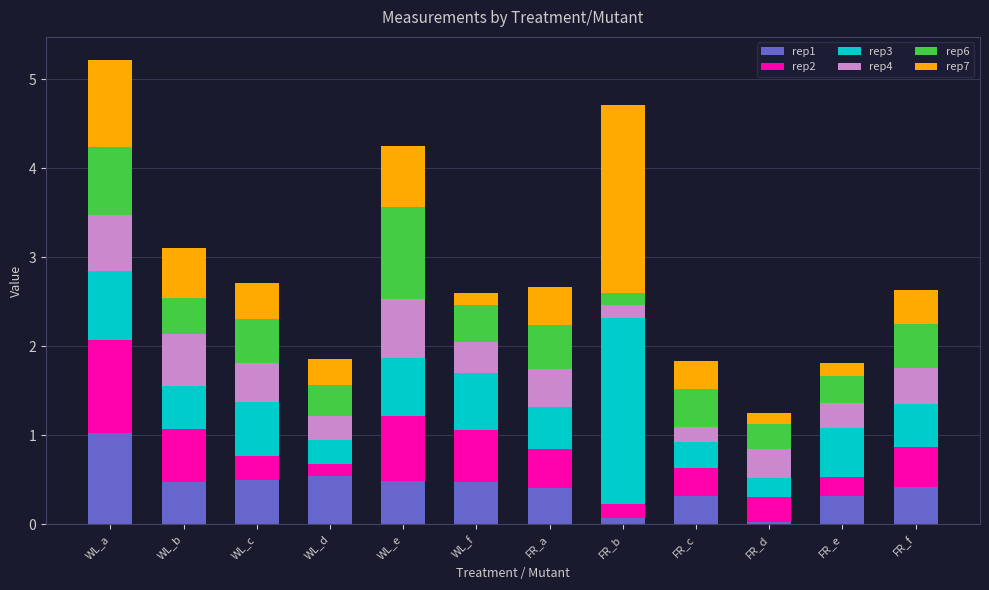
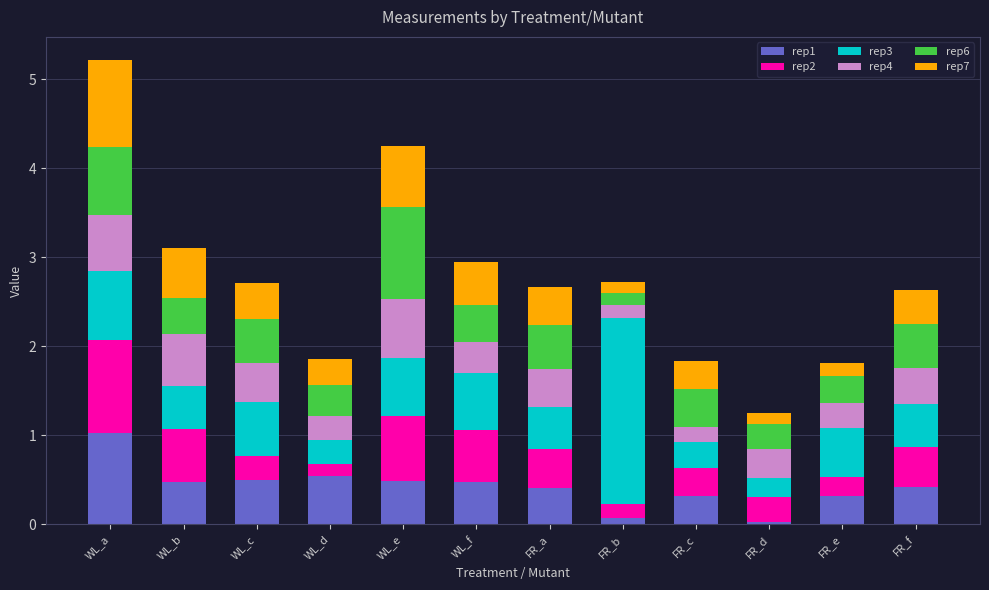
rep7, WL_f: 0.1 -> 0.5
rep7, FR_b: 2.1 -> 0.1
